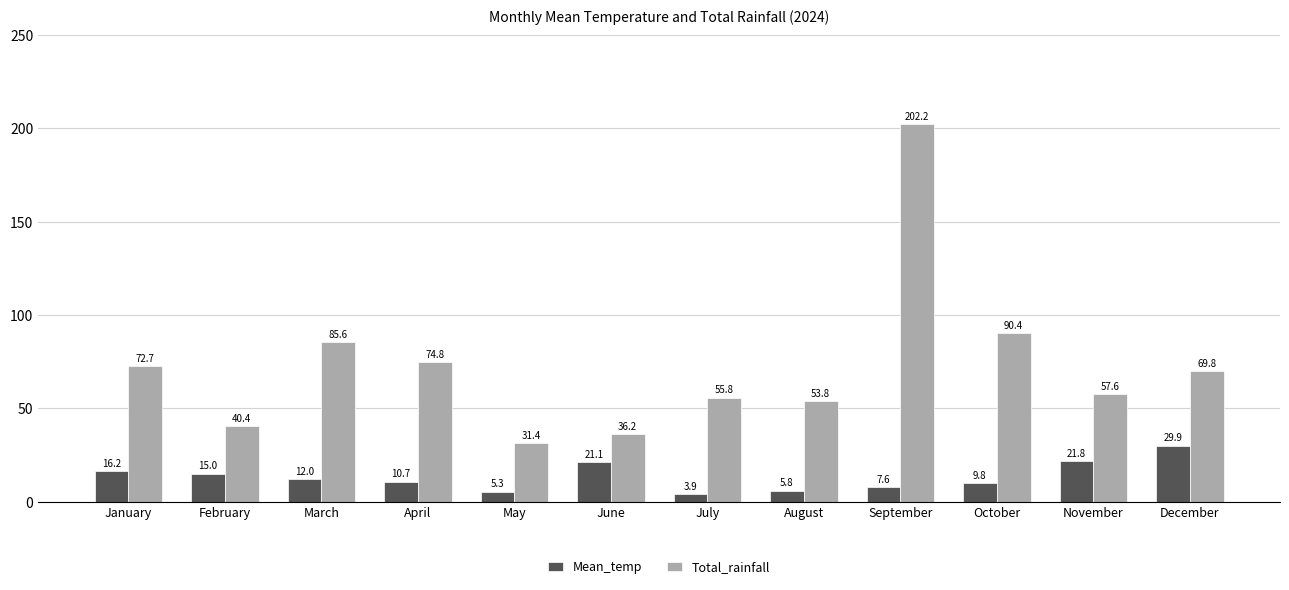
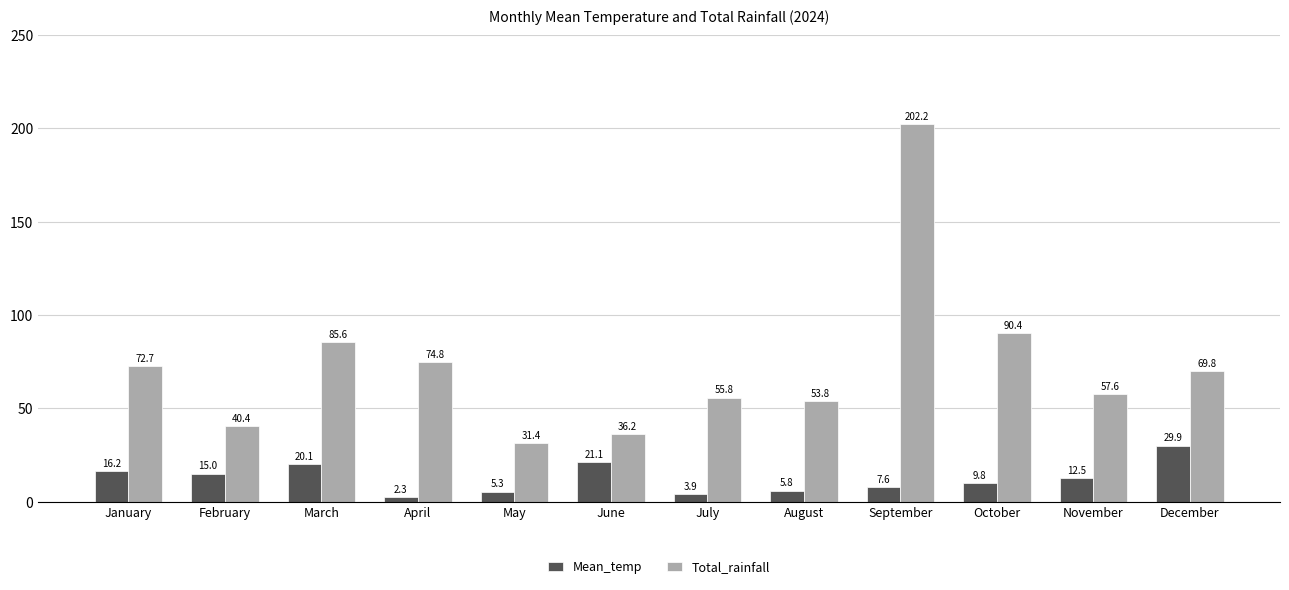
Mean_temp, March: 12.0 -> 20.1
Mean_temp, April: 10.7 -> 2.3
Mean_temp, November: 21.8 -> 12.5
